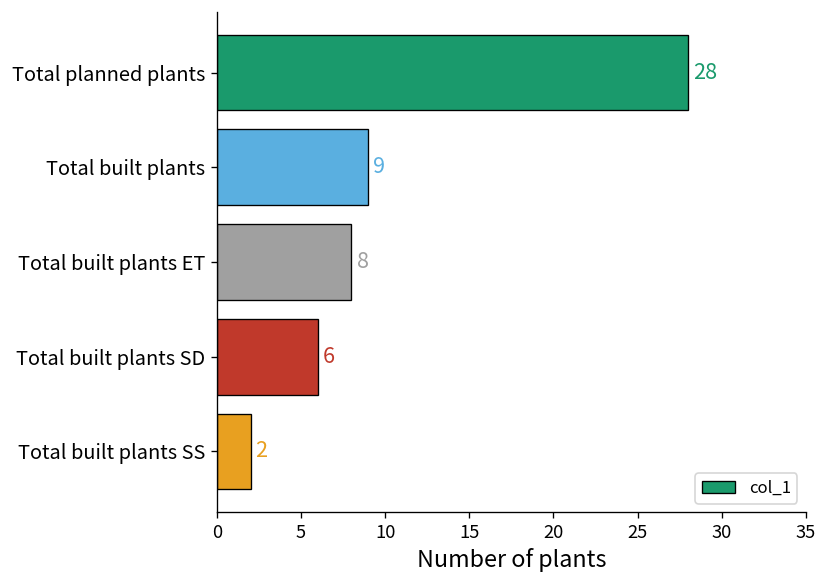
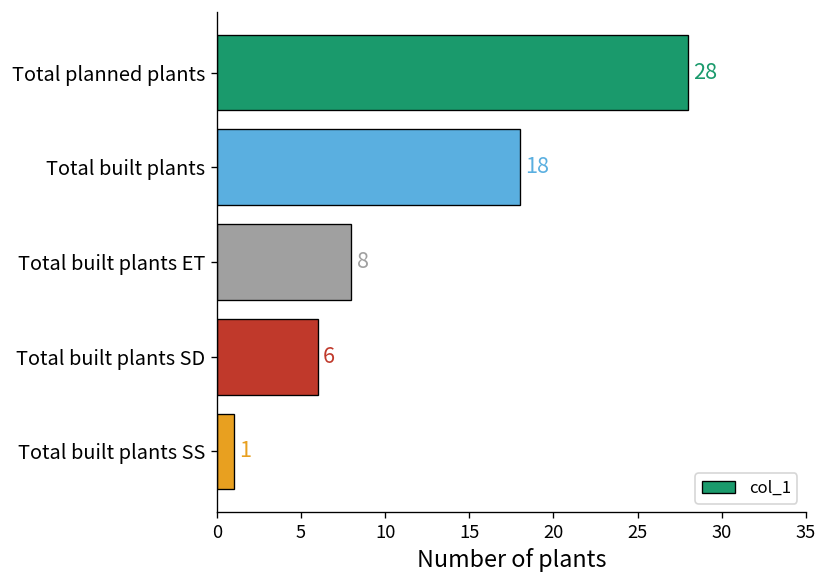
Total built plants: 9 -> 18
Total built plants SS: 2 -> 1
